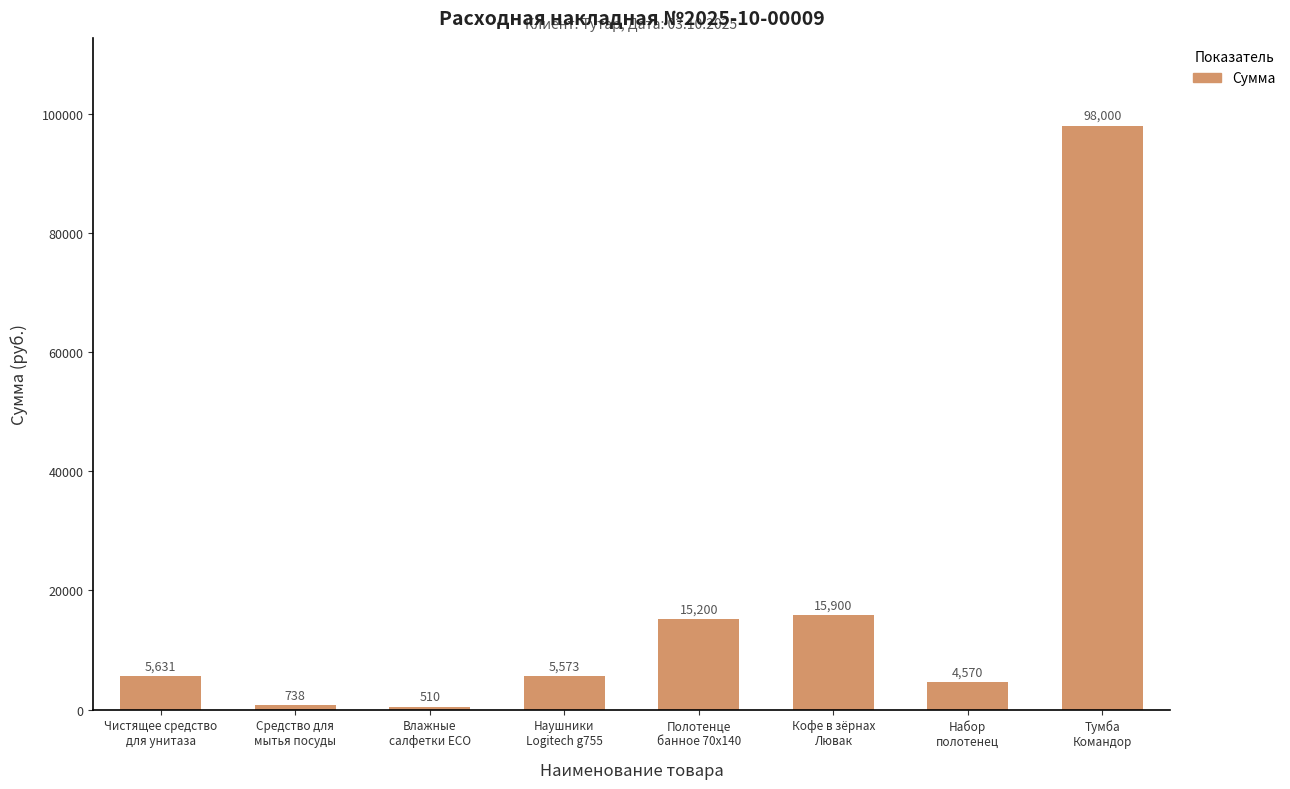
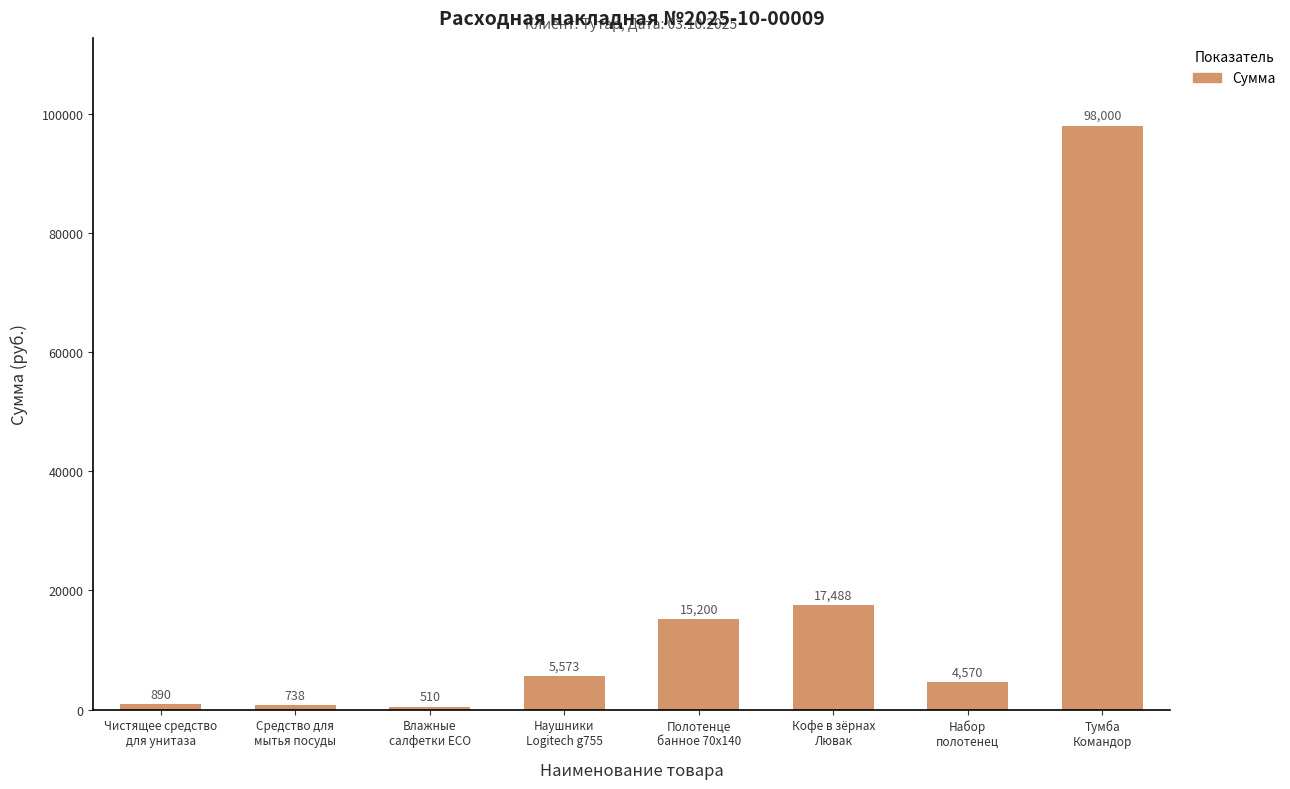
Чистящее средство для унитаза: 5,631 -> 890
Кофе в зёрнах Лювак: 15,900 -> 17,488
